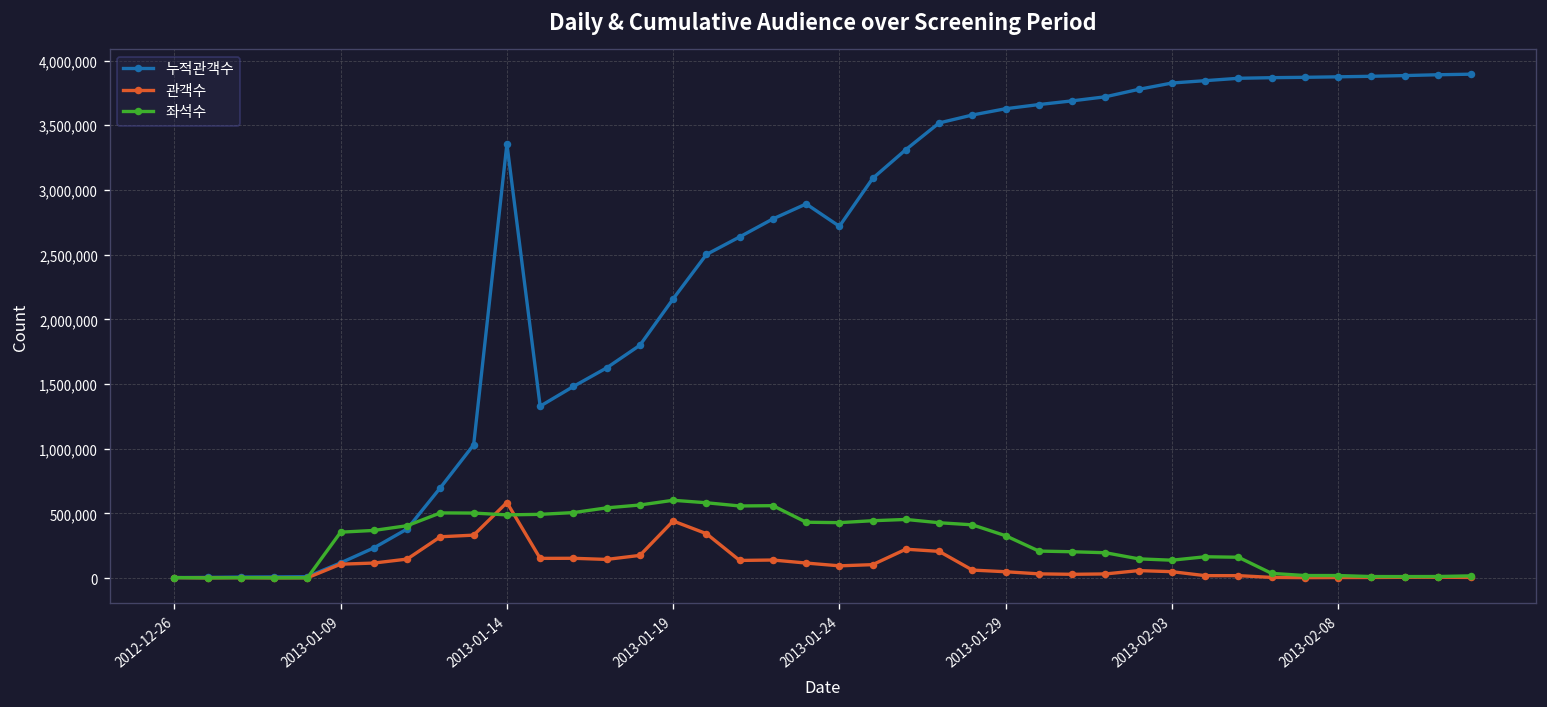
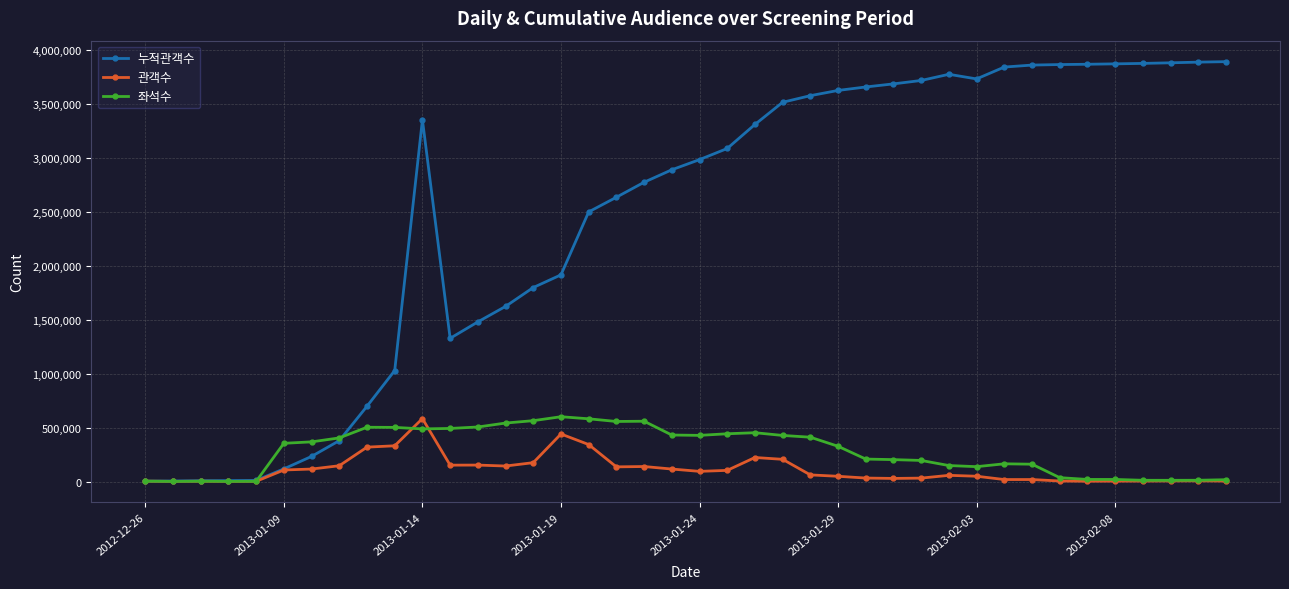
누적관객수, 2013-01-19: 2,160,000 -> 1,920,000
누적관객수, 2013-01-24: 2,720,000 -> 2,990,000
누적관객수, 2013-02-03: 3,830,000 -> 3,730,000
